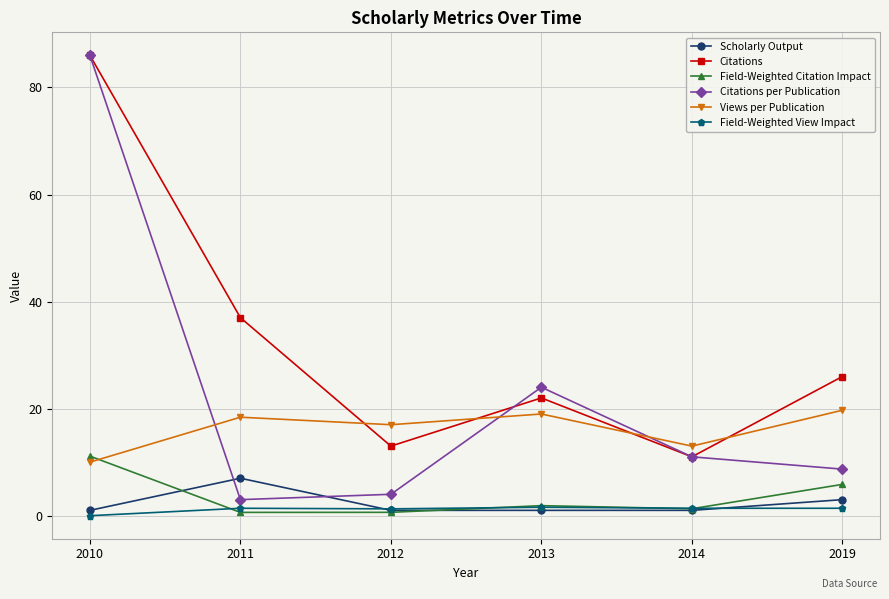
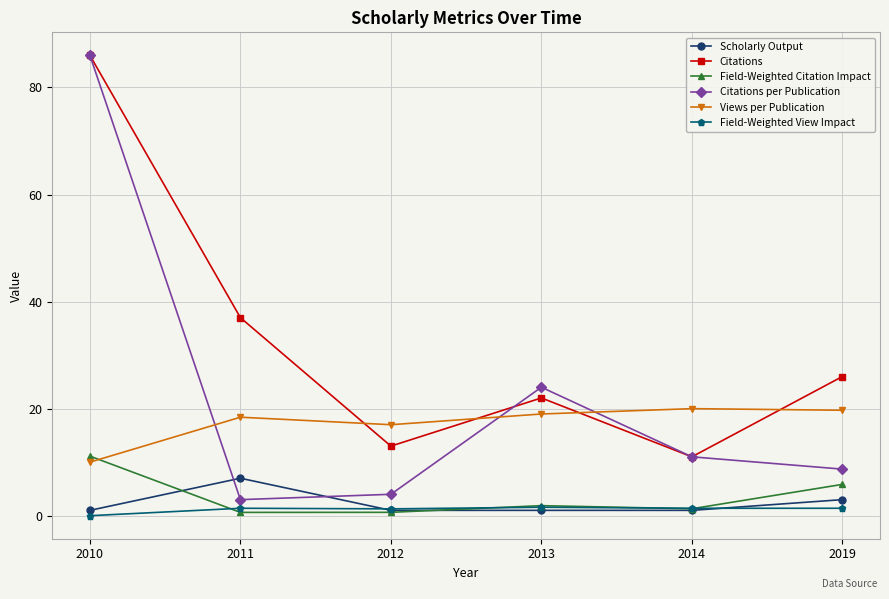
Views per Publication, 2014: 13 -> 20
